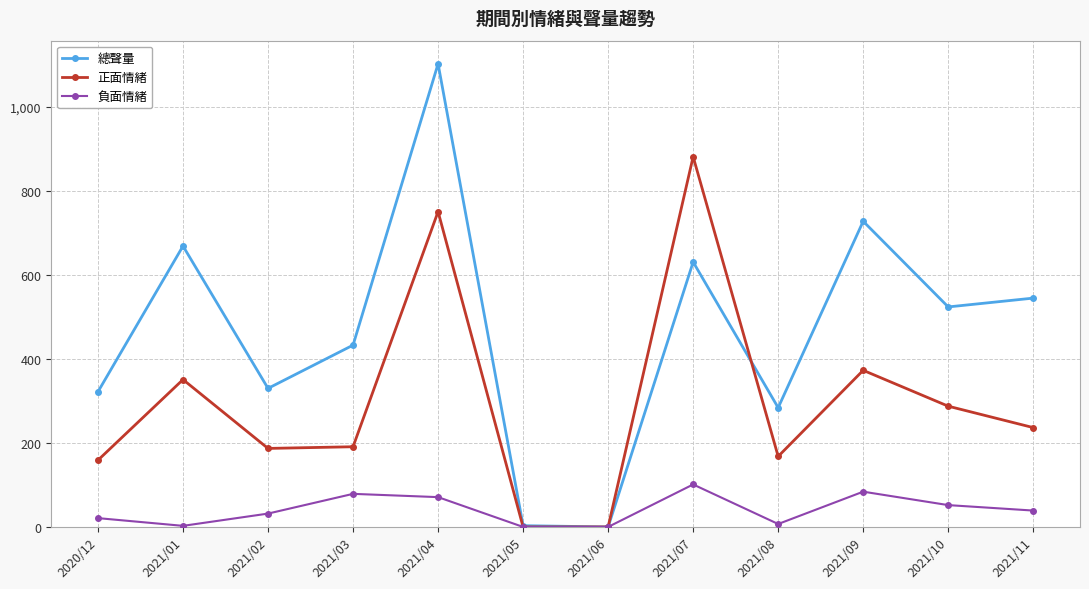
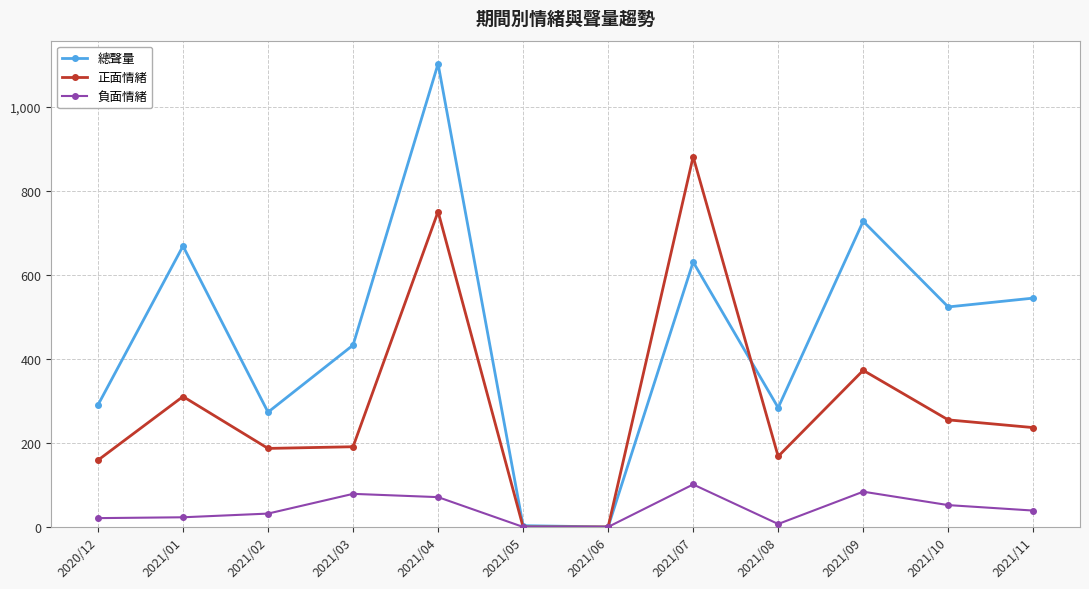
總聲量, 2020/12: 320 -> 290
正面情緒, 2021/01: 350 -> 310
負面情緒, 2021/01: 0 -> 20
總聲量, 2021/02: 330 -> 270
正面情緒, 2021/10: 290 -> 260
